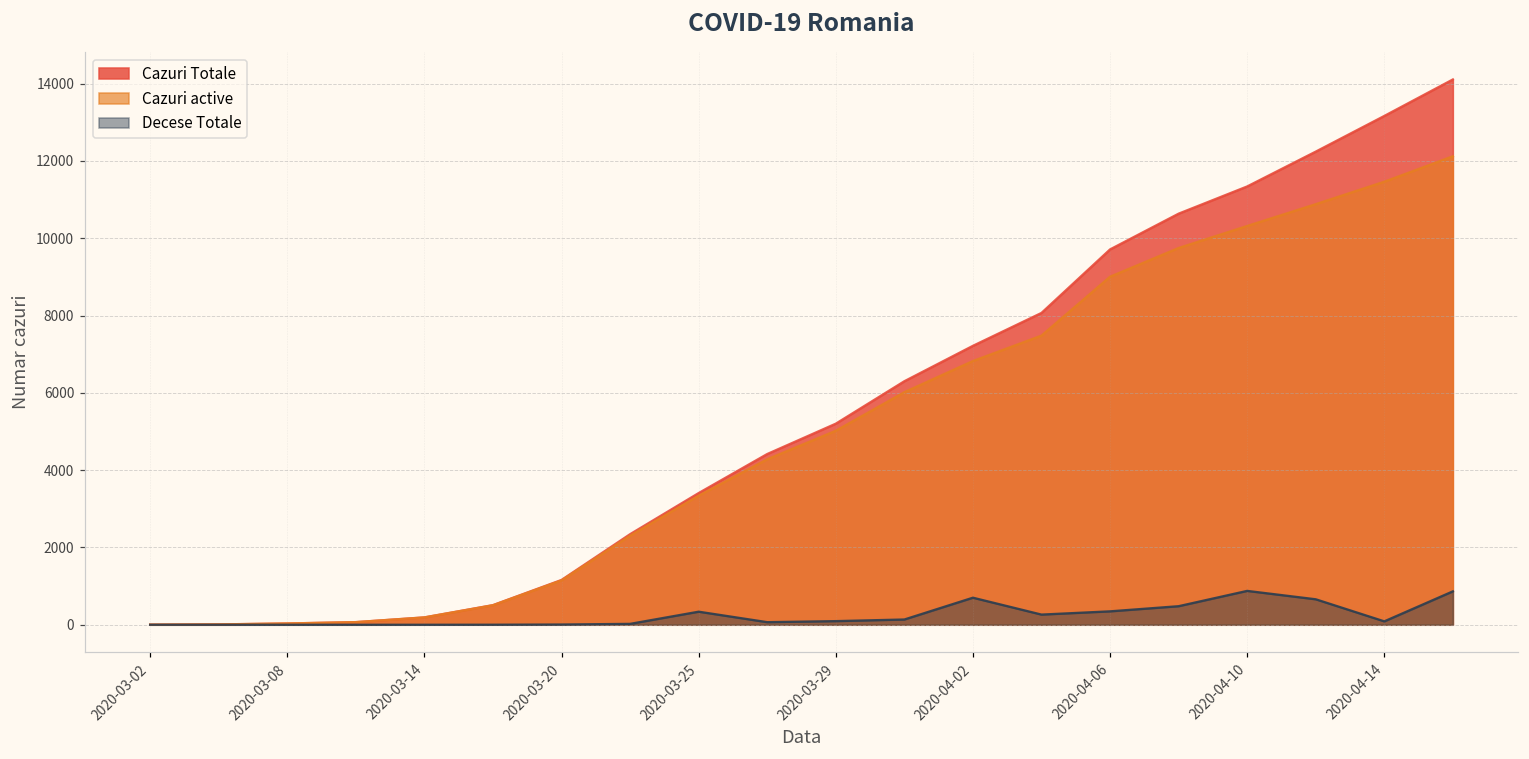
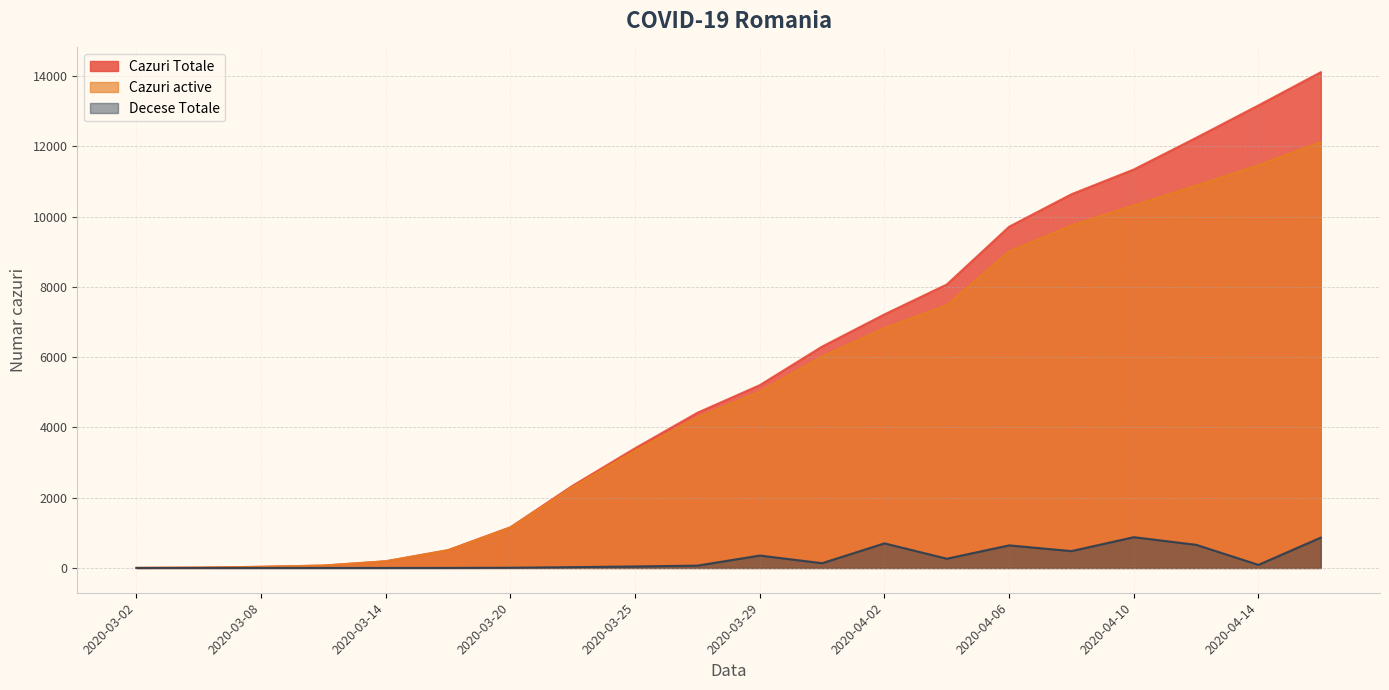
Decese Totale, 2020-03-25: 300 -> 0
Decese Totale, 2020-03-29: 100 -> 400
Decese Totale, 2020-04-06: 300 -> 600
